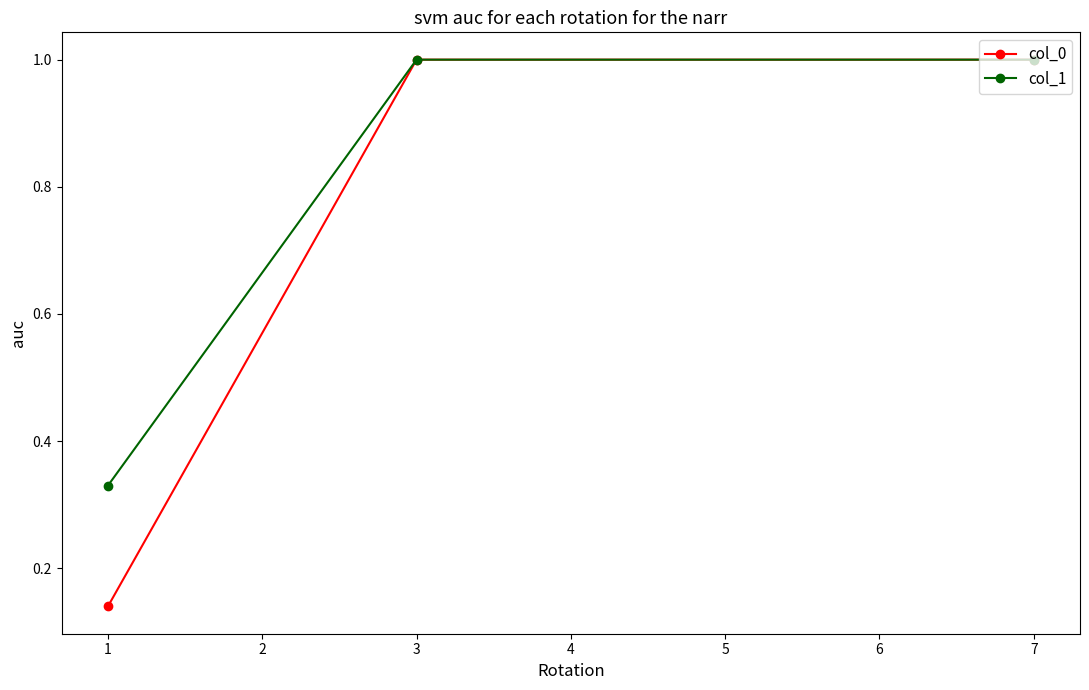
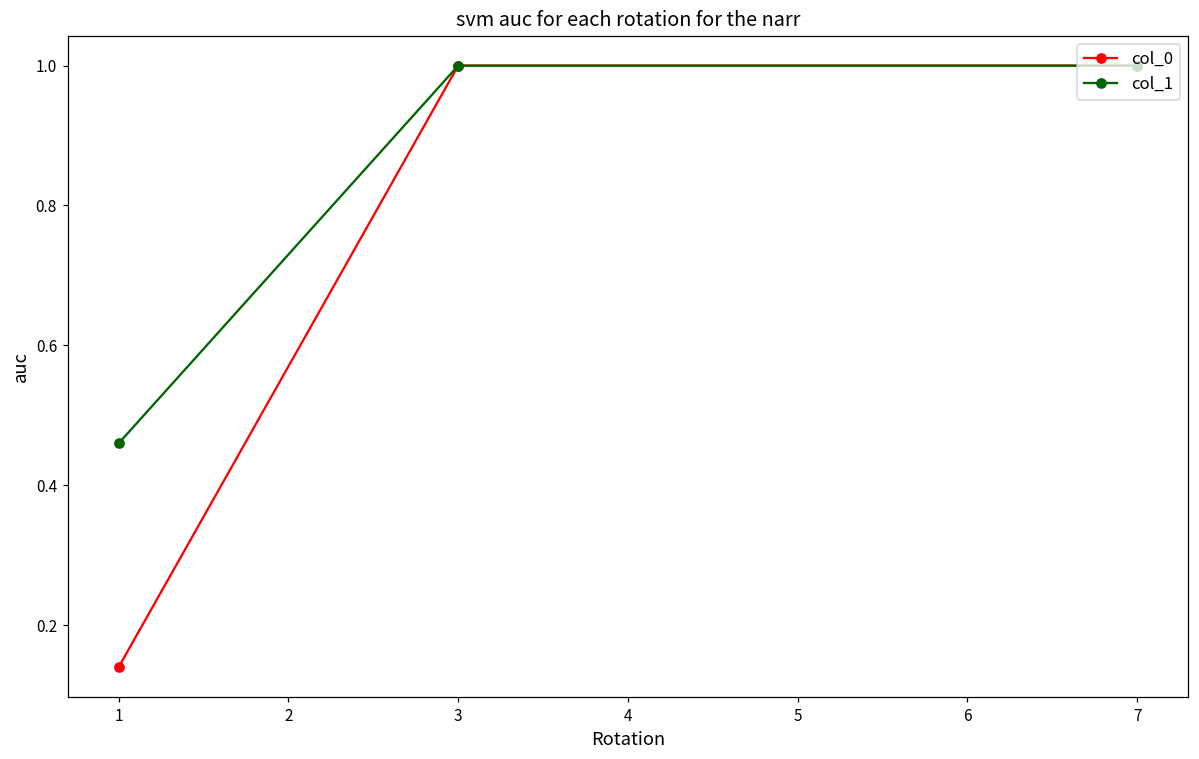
col_1, 1: 0.33 -> 0.46
